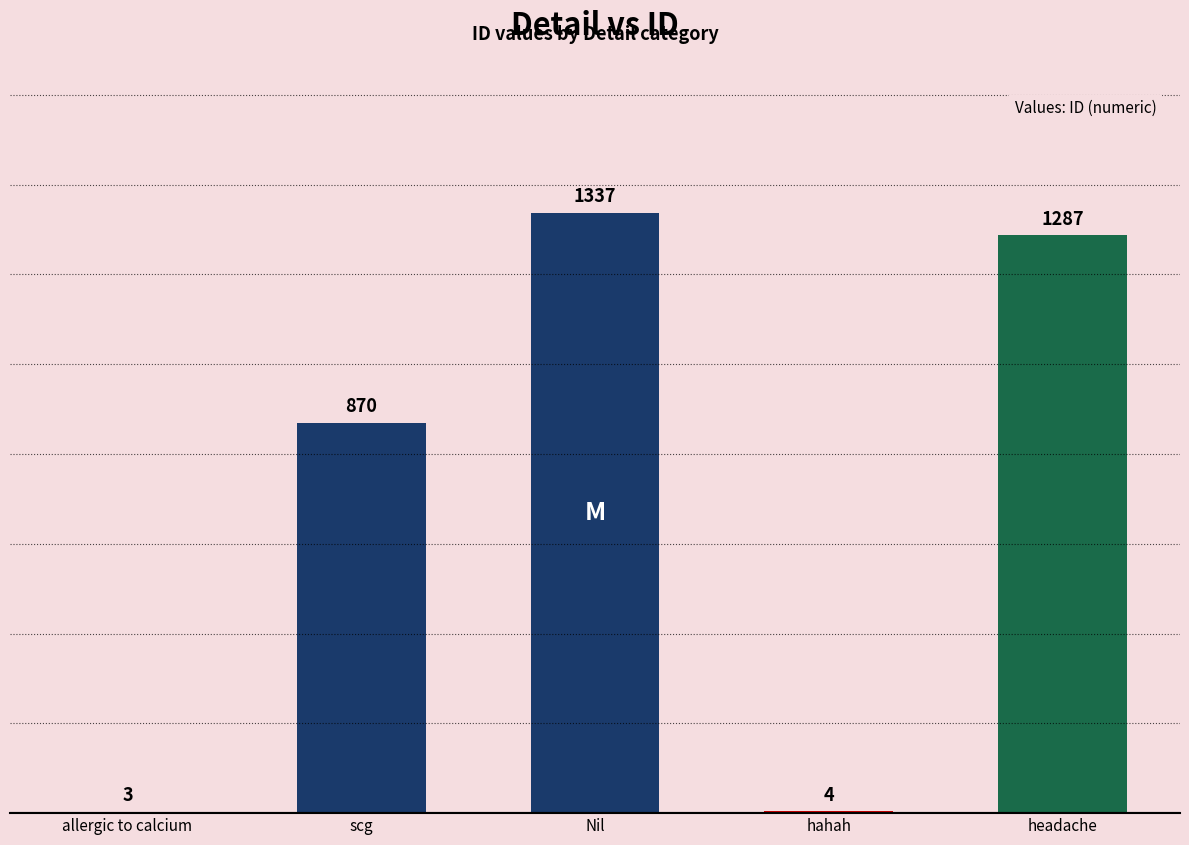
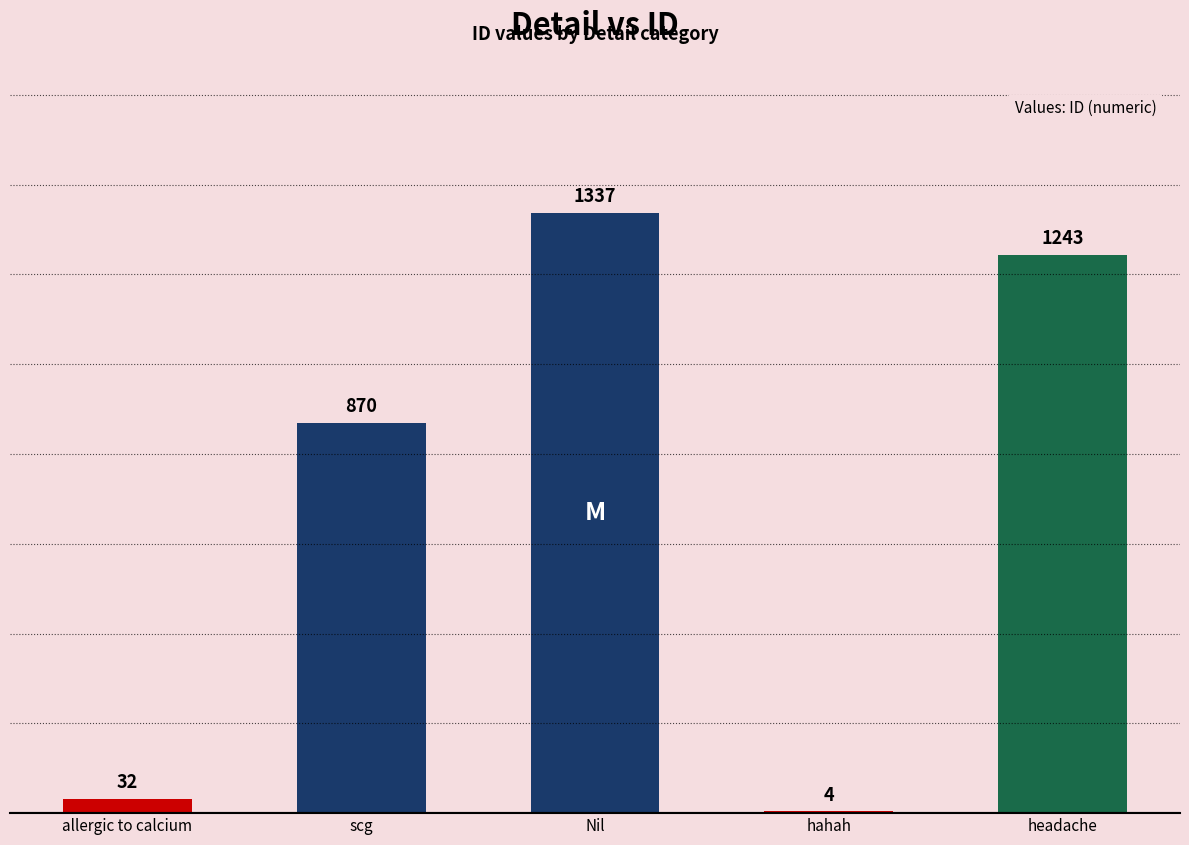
allergic to calcium: 3 -> 32
headache: 1287 -> 1243
